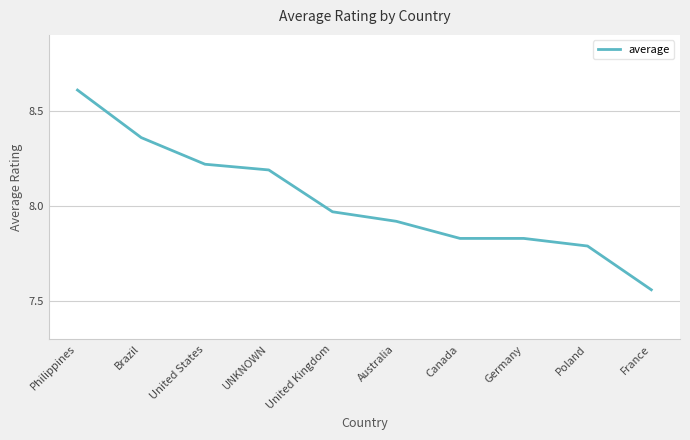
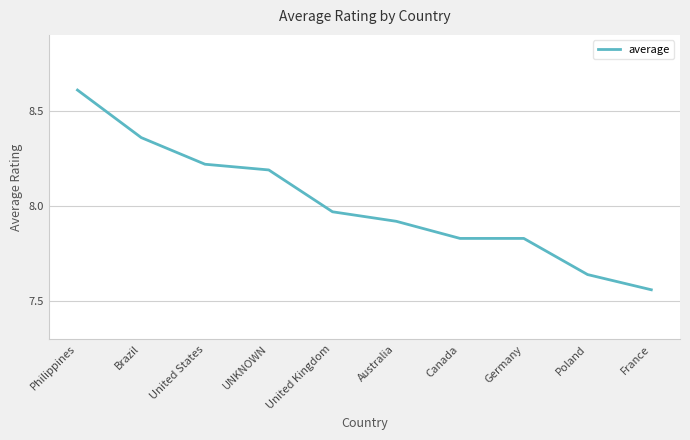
Poland: 7.79 -> 7.64
